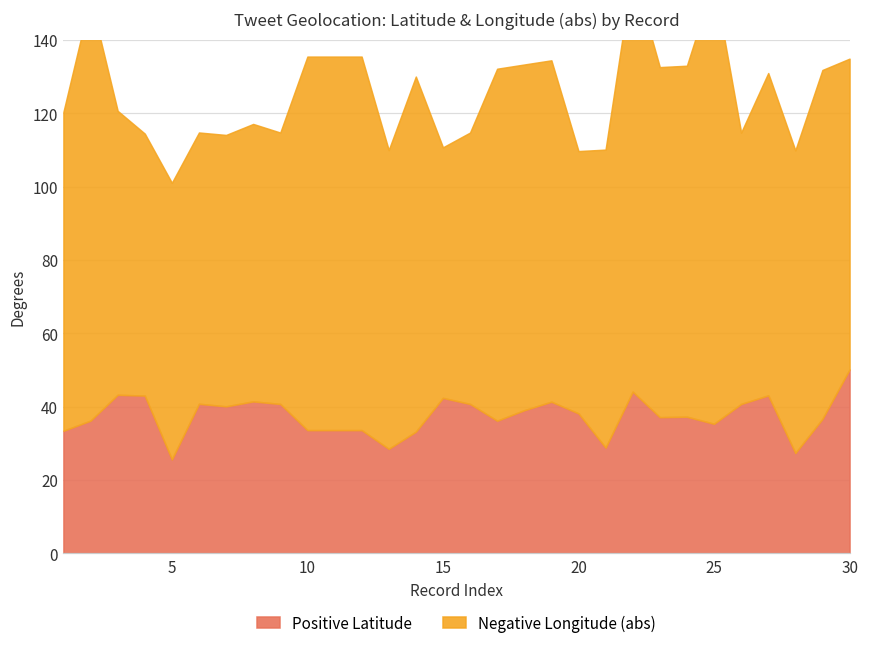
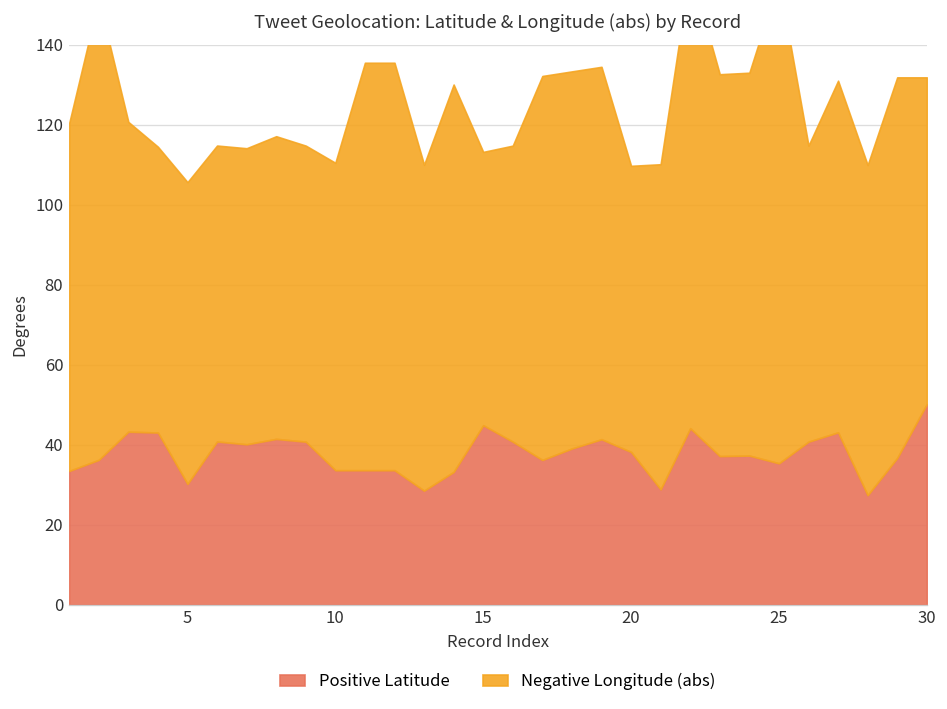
Positive Latitude, 5: 26 -> 30
Negative Longitude (abs), 10: 102 -> 77
Positive Latitude, 15: 42 -> 45
Negative Longitude (abs), 30: 85 -> 82
